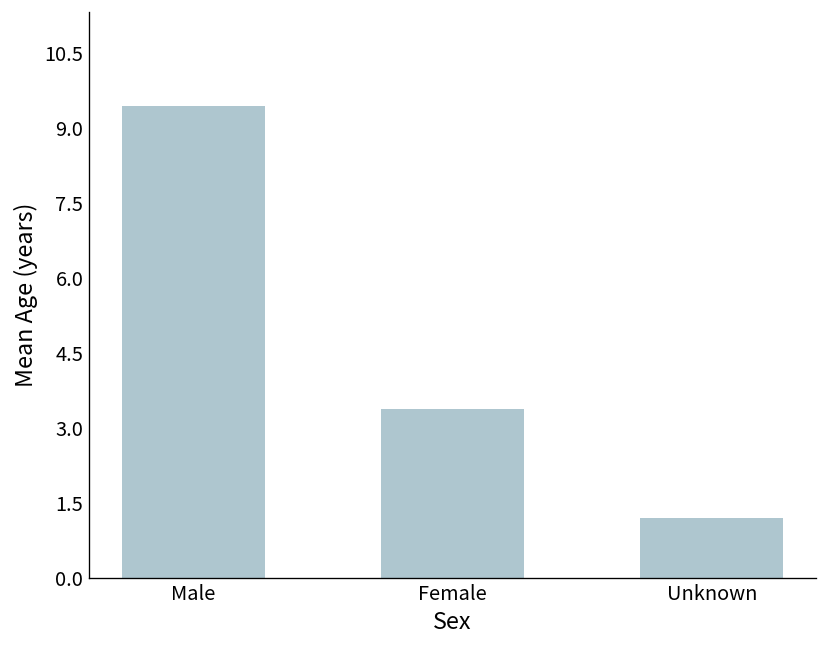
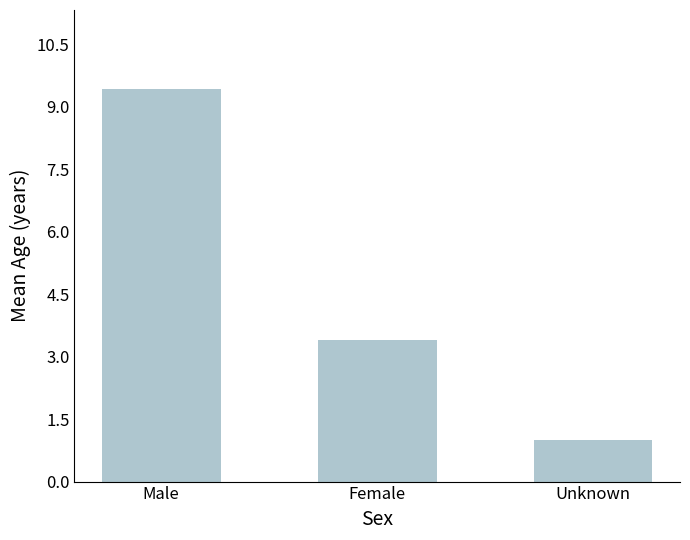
Unknown: 1.2 -> 1.0
